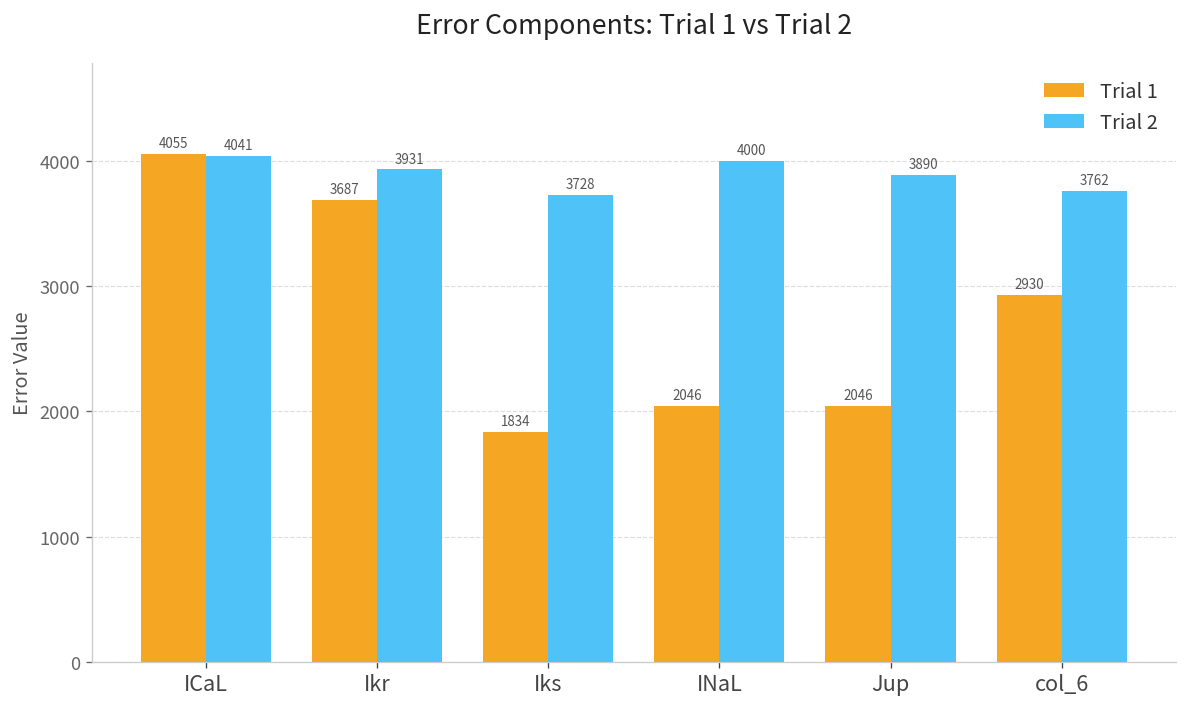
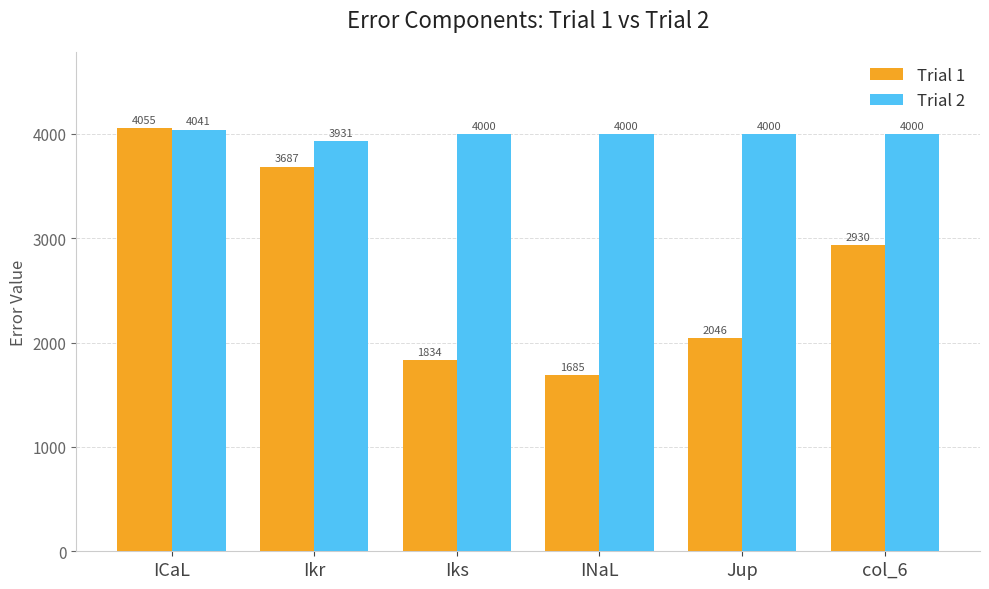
Trial 2, Iks: 3728 -> 4000
Trial 1, INaL: 2046 -> 1685
Trial 2, Jup: 3890 -> 4000
Trial 2, col_6: 3762 -> 4000
